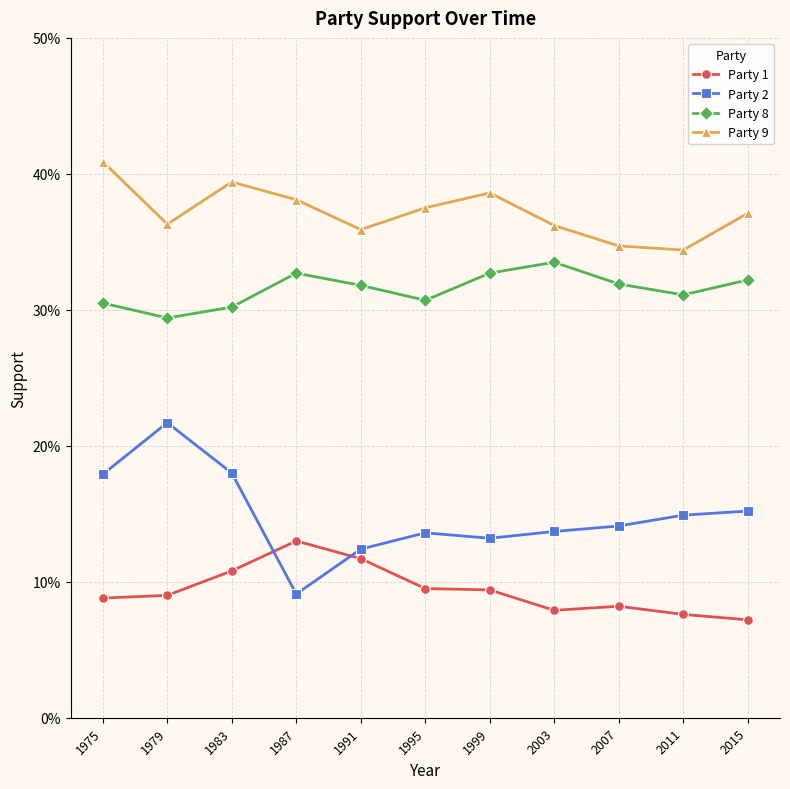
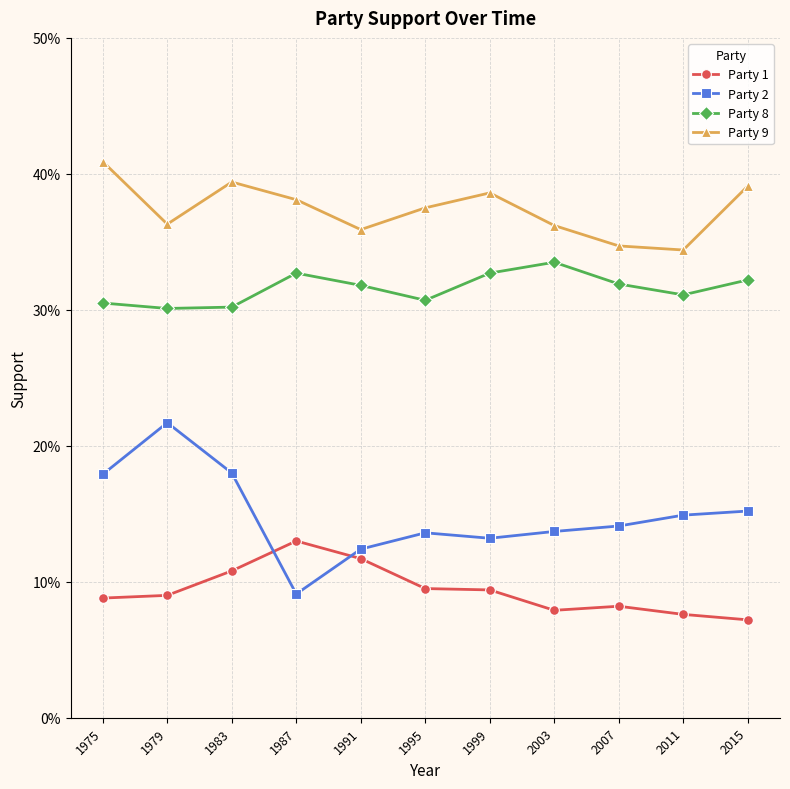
Party 8, 1979: 29.4% -> 30.1%
Party 9, 2015: 37.1% -> 39.1%
